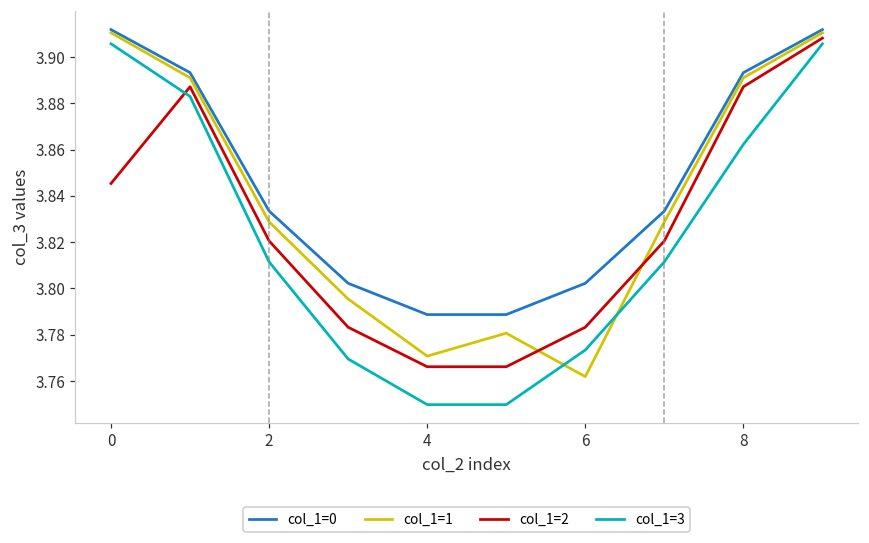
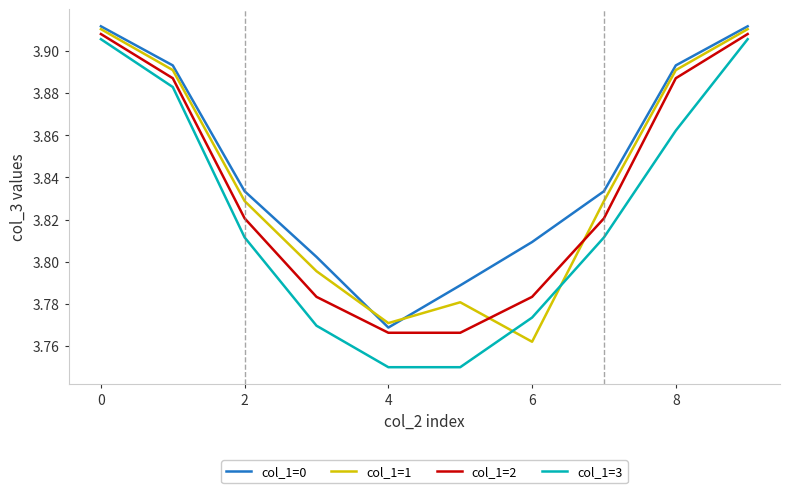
col_1=2, 0: 3.845 -> 3.908
col_1=0, 4: 3.789 -> 3.769
col_1=0, 6: 3.802 -> 3.809
